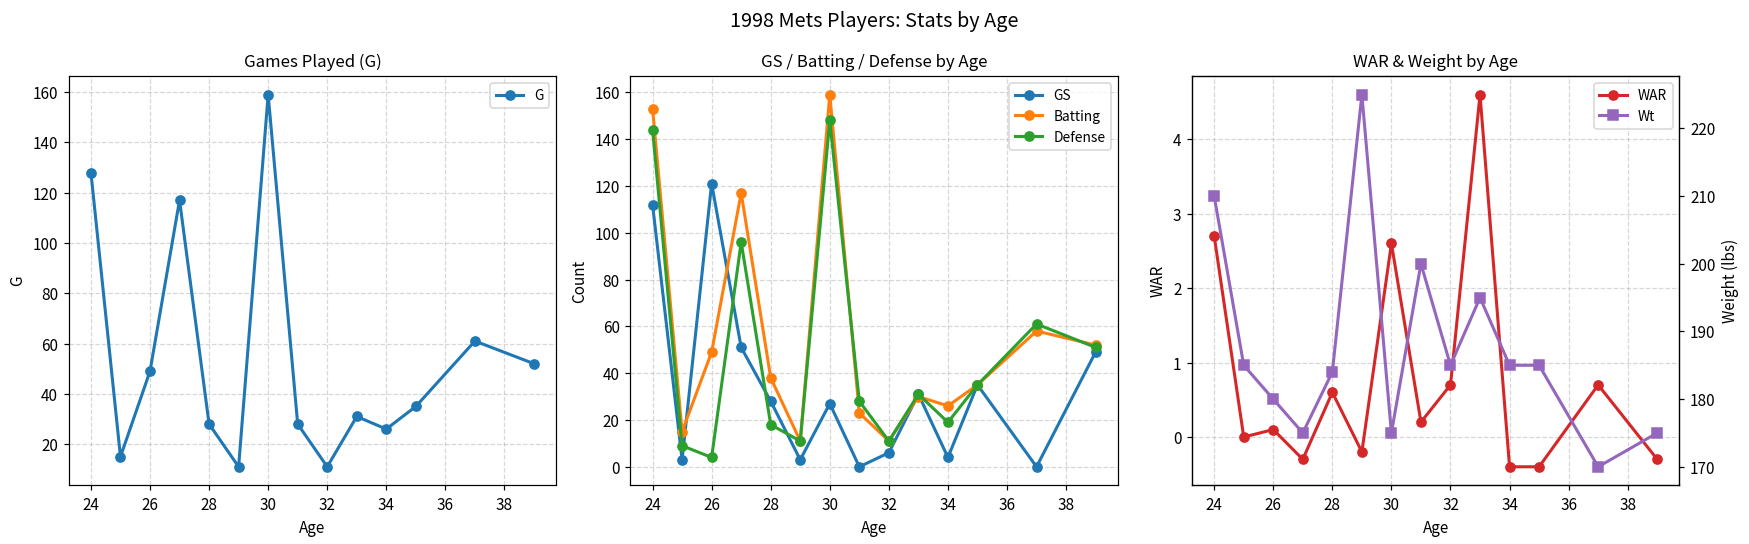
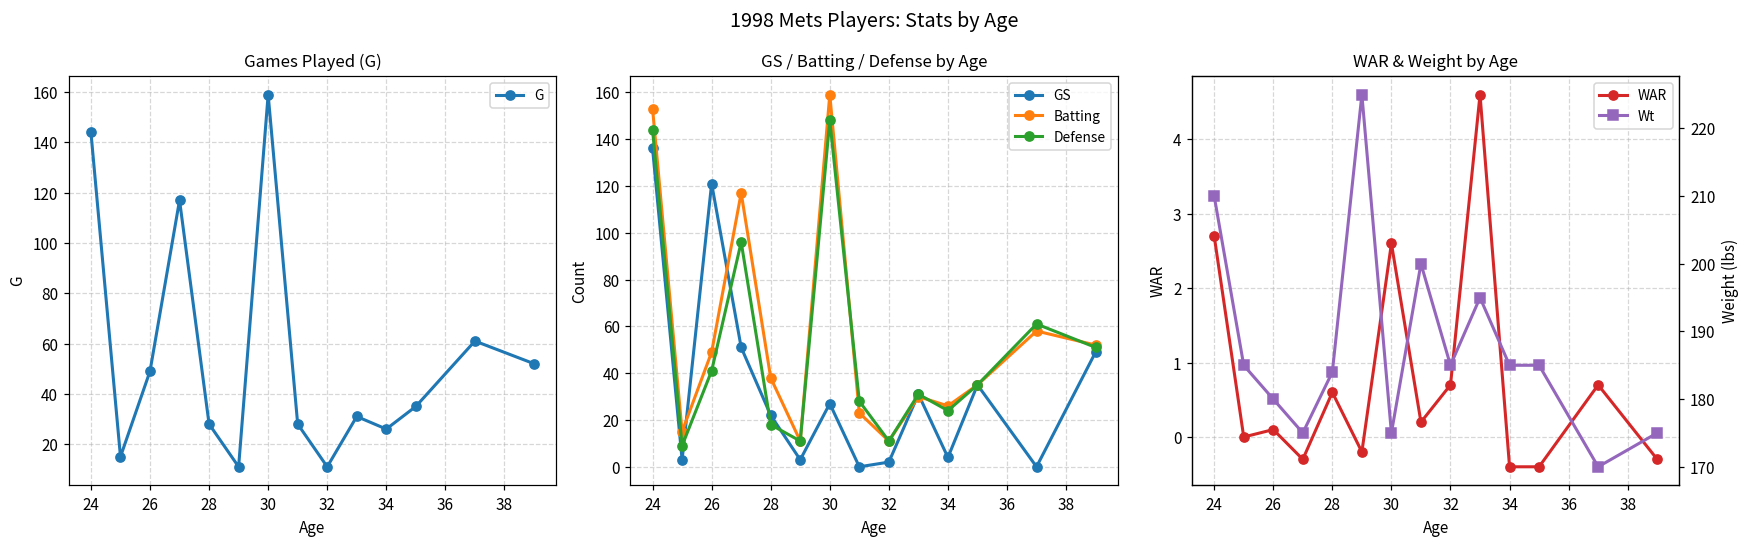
Games Played (G), 24: 128 -> 144
GS / Batting / Defense by Age, GS, 24: 112 -> 136
GS / Batting / Defense by Age, Defense, 26: 4 -> 41
GS / Batting / Defense by Age, GS, 28: 28 -> 22
GS / Batting / Defense by Age, GS, 32: 6 -> 2
GS / Batting / Defense by Age, Defense, 34: 19 -> 24
